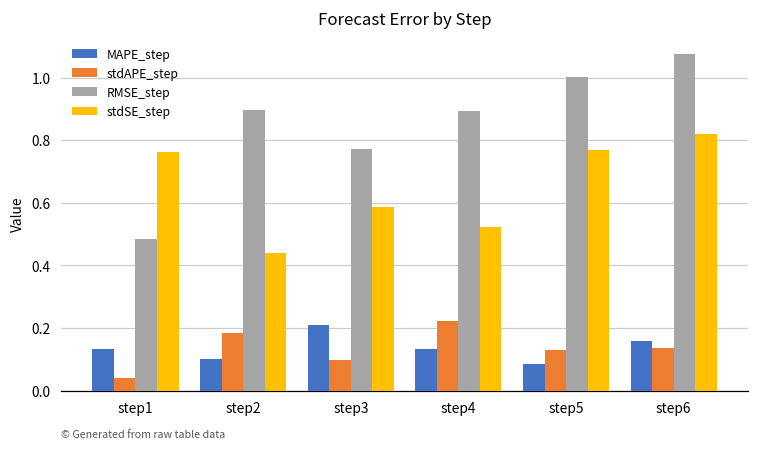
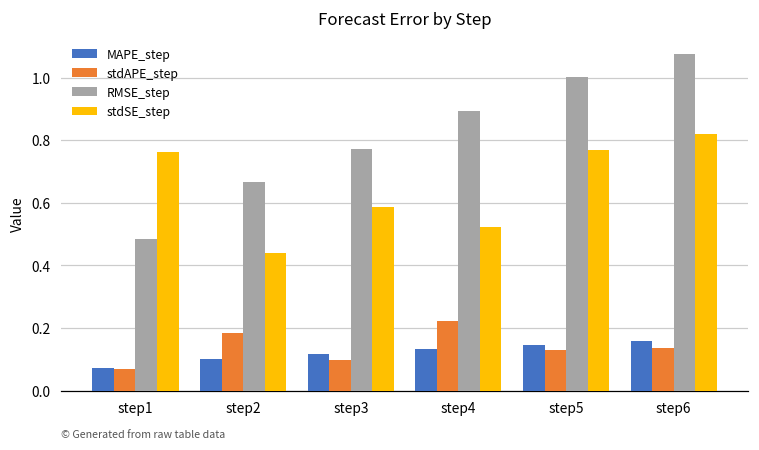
MAPE_step, step1: 0.13 -> 0.07
stdAPE_step, step1: 0.04 -> 0.07
RMSE_step, step2: 0.90 -> 0.67
MAPE_step, step3: 0.21 -> 0.12
MAPE_step, step5: 0.09 -> 0.15
